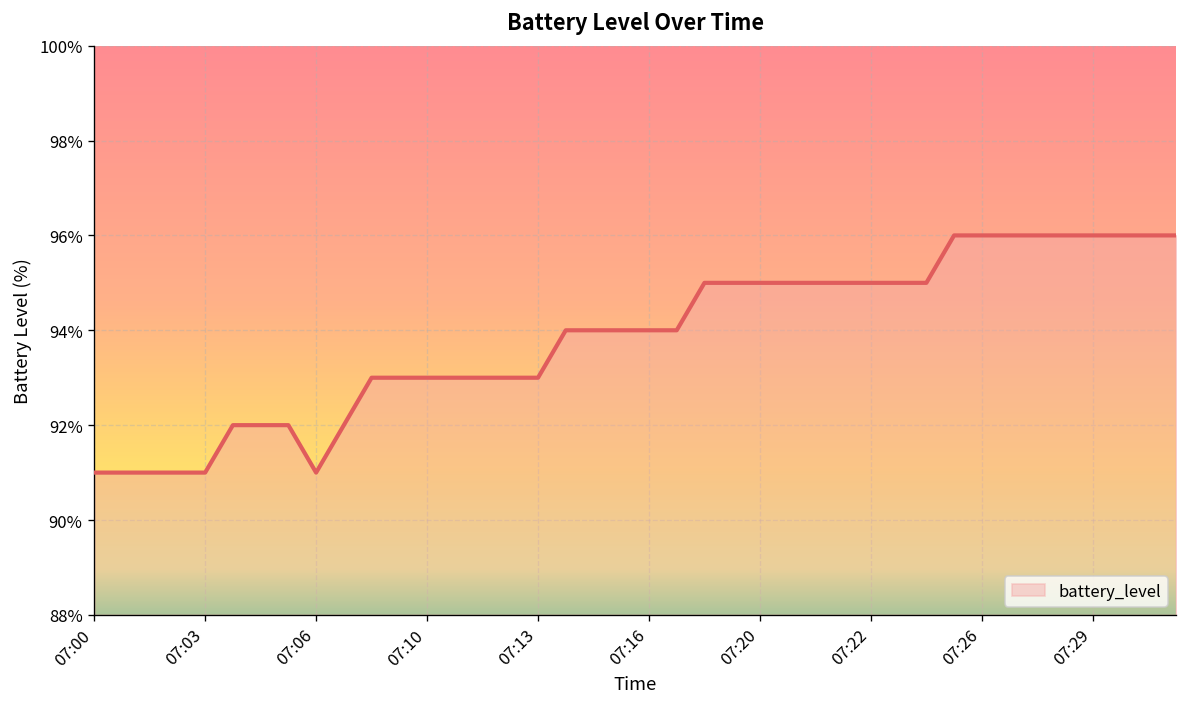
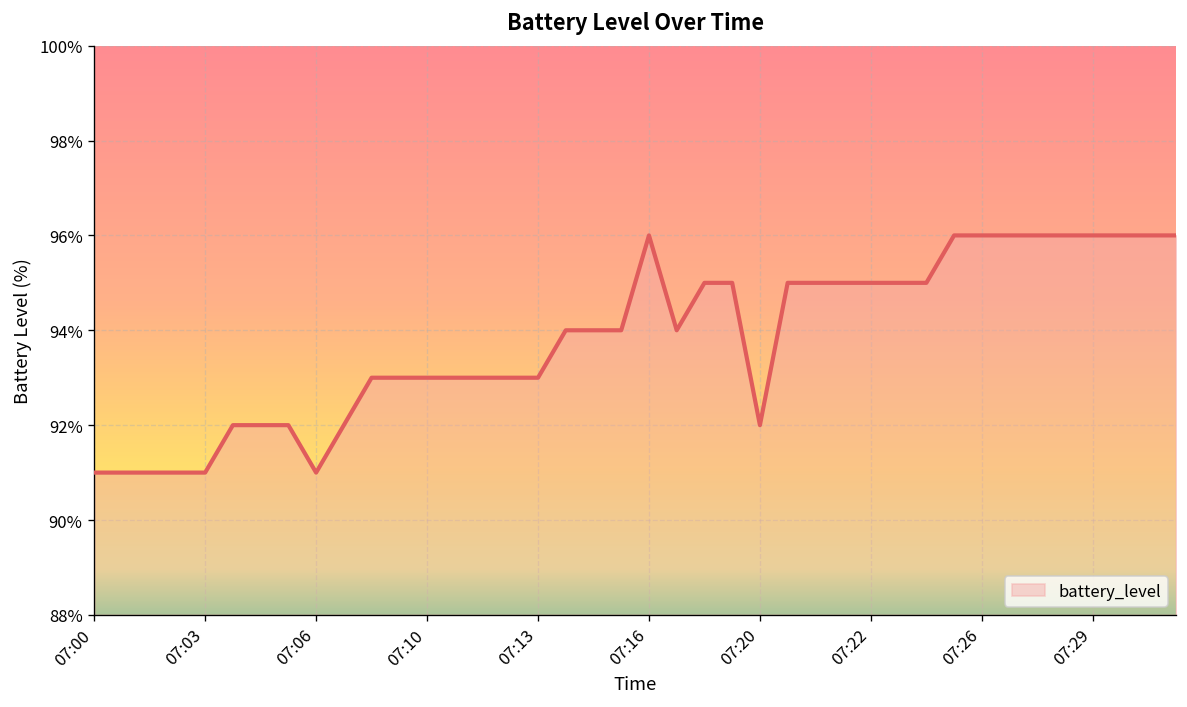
07:16: 94% -> 96%
07:20: 95% -> 92%
